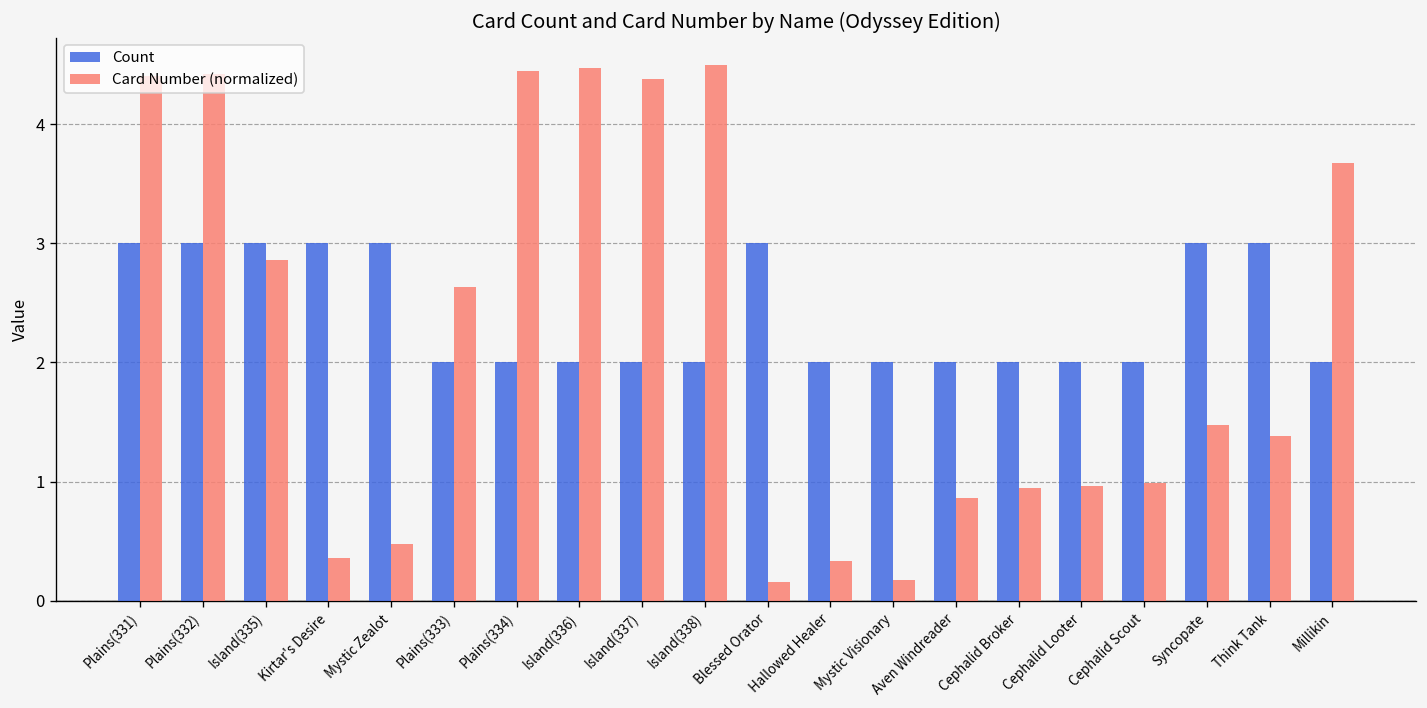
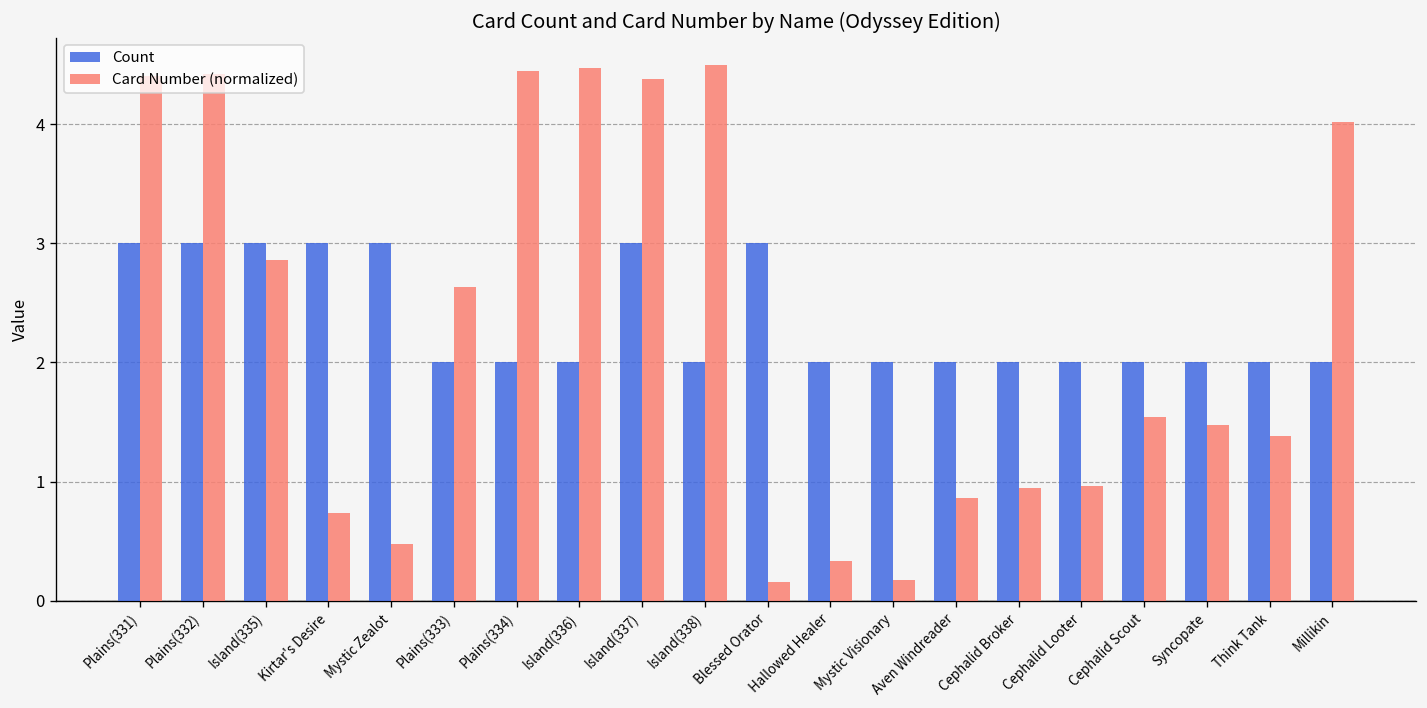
Card Number (normalized), Kirtar's Desire: 0.4 -> 0.7
Count, Island(337): 2 -> 3
Card Number (normalized), Cephalid Scout: 1.0 -> 1.5
Count, Syncopate: 3 -> 2
Count, Think Tank: 3 -> 2
Card Number (normalized), Millikin: 3.7 -> 4.0
